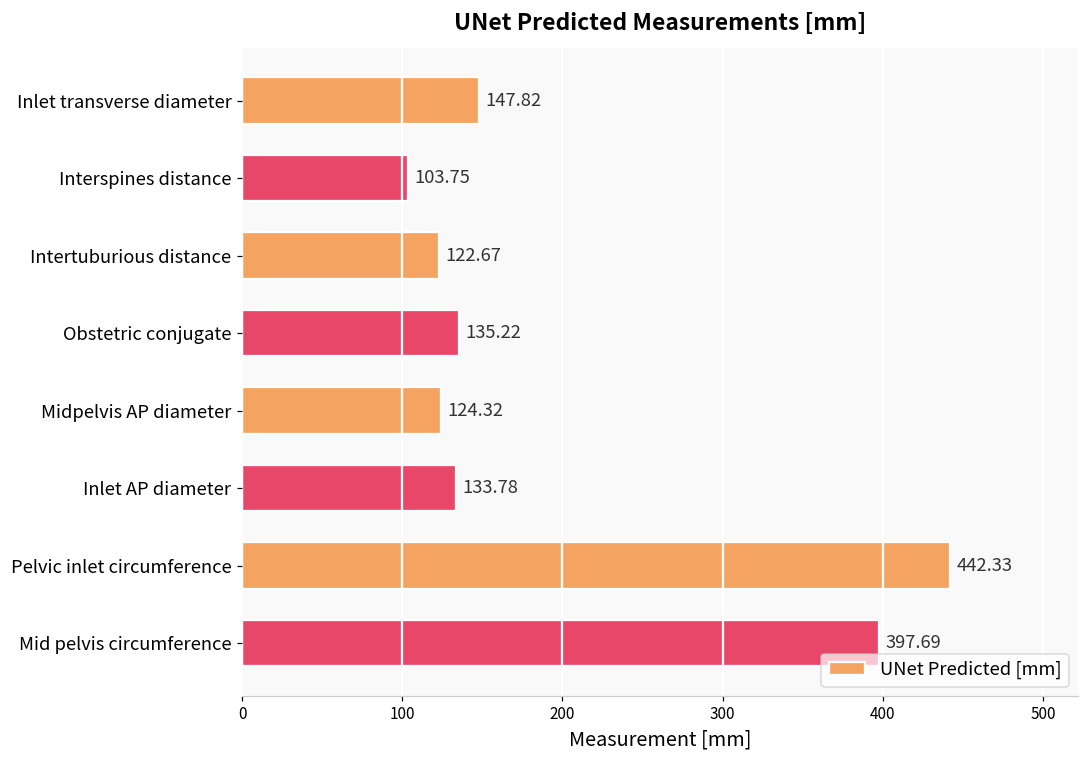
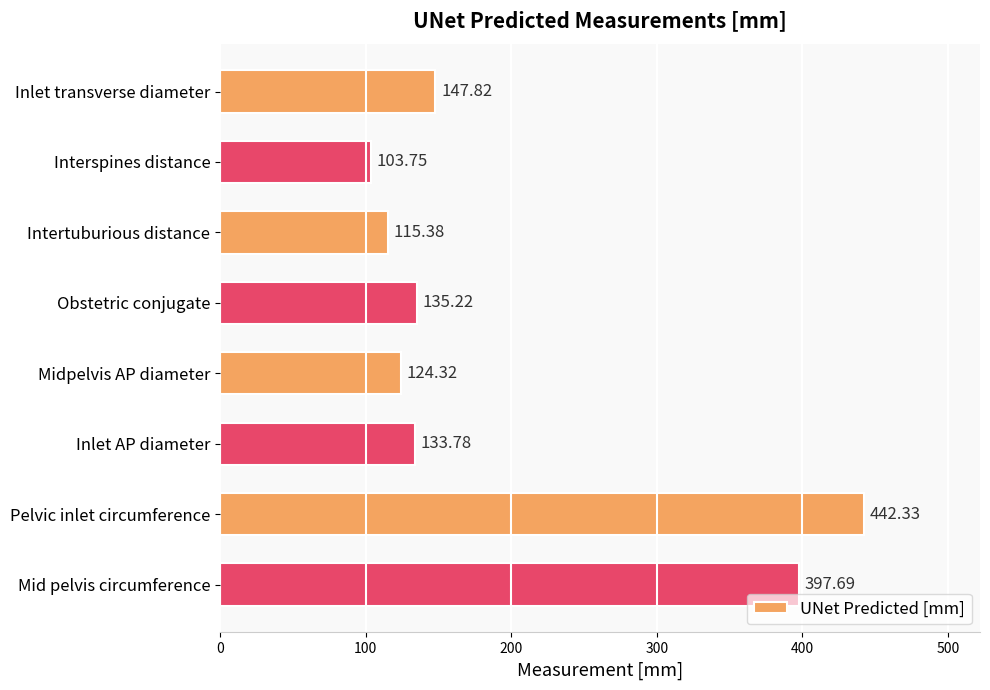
Intertuburious distance: 122.67 -> 115.38
